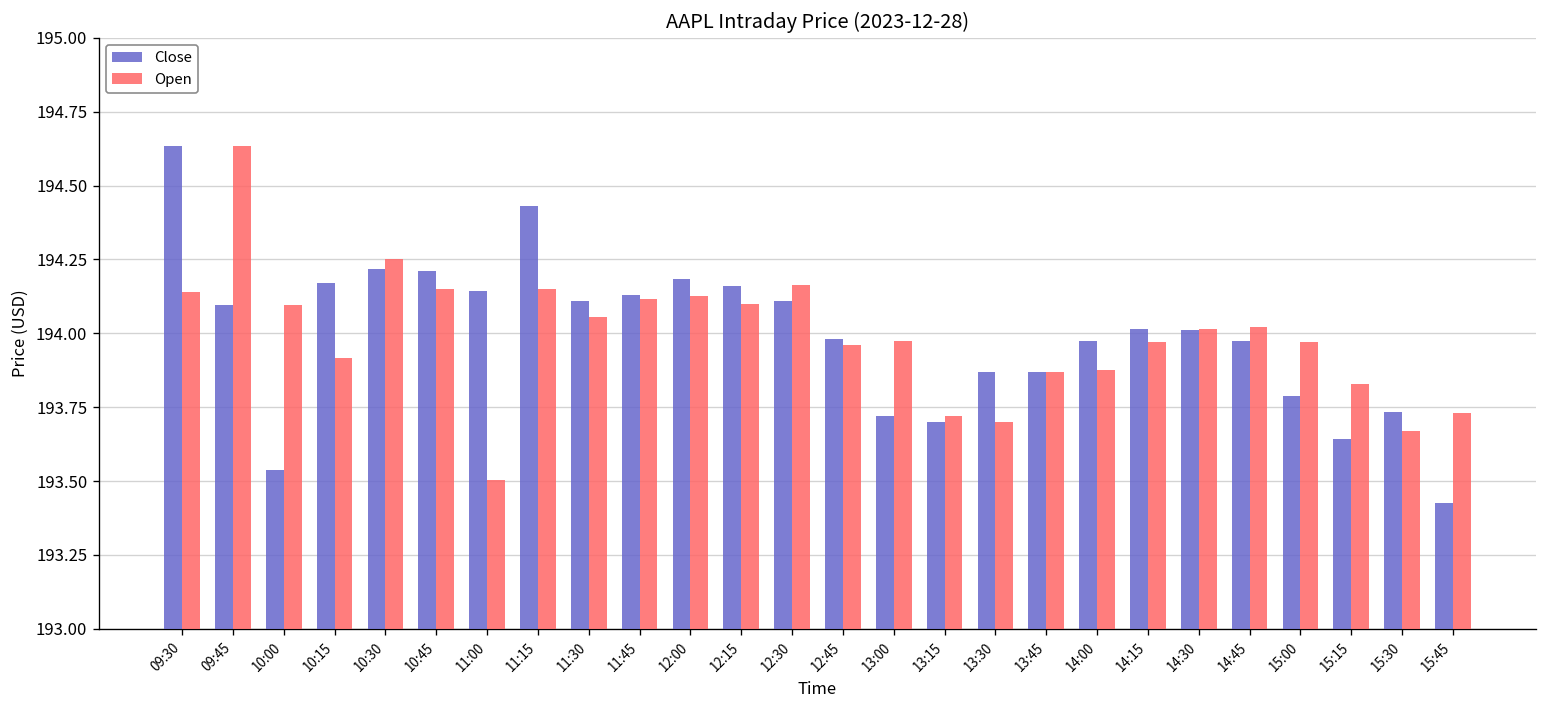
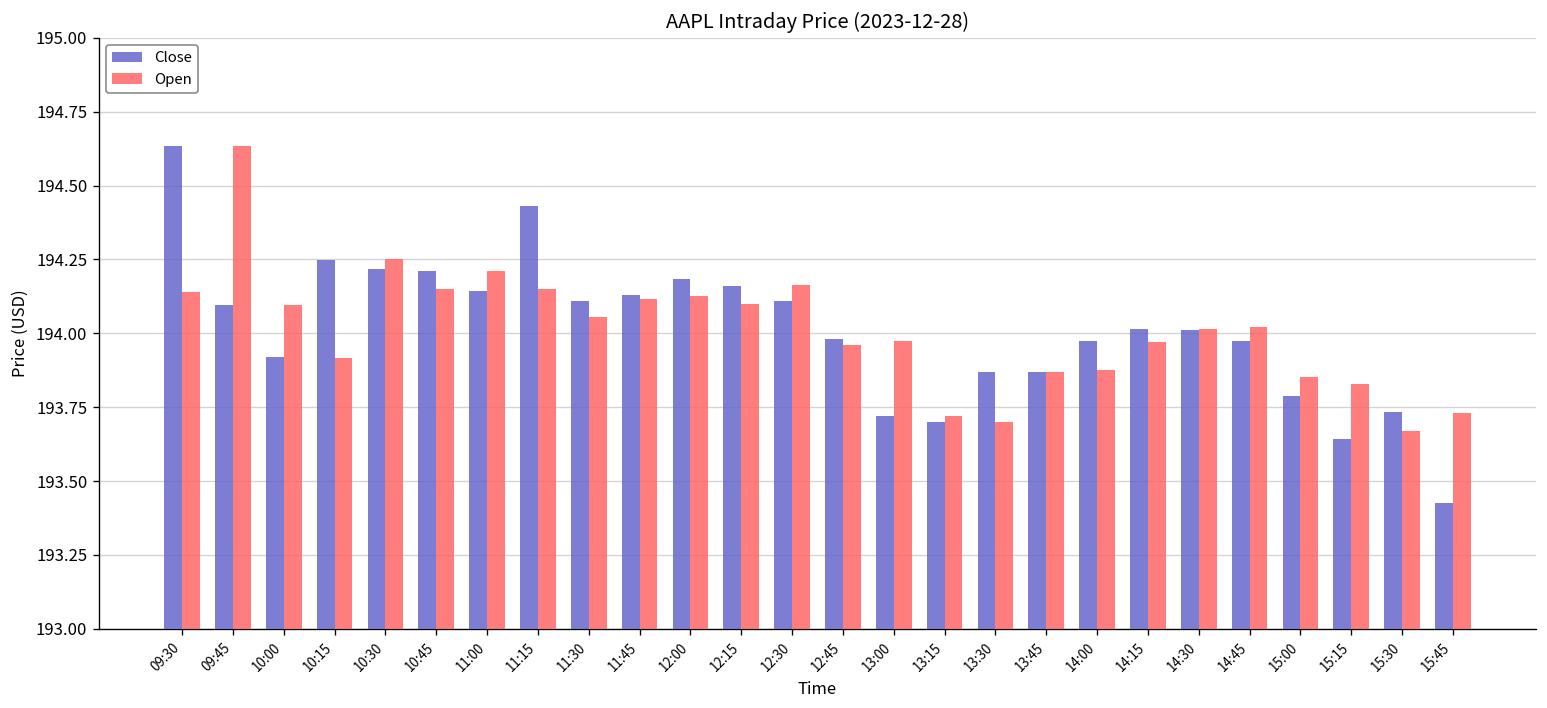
Close, 10:00: 193.54 -> 193.92
Close, 10:15: 194.17 -> 194.25
Open, 11:00: 193.50 -> 194.21
Open, 15:00: 193.97 -> 193.85
